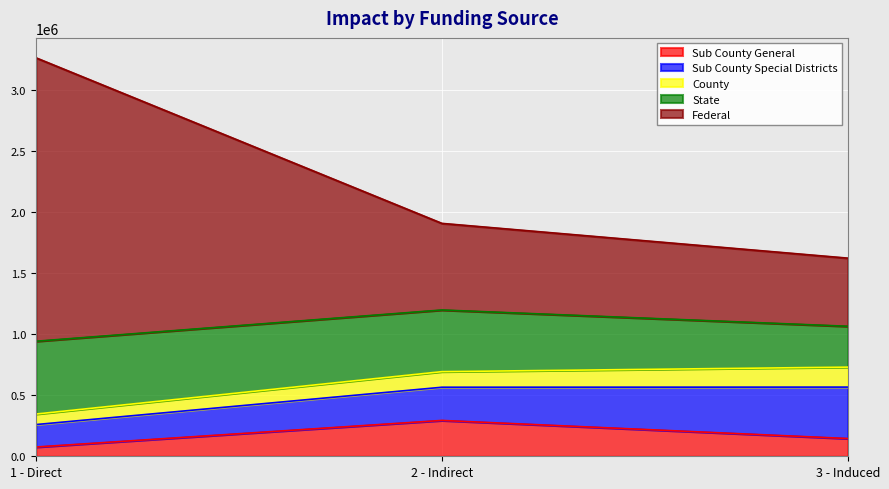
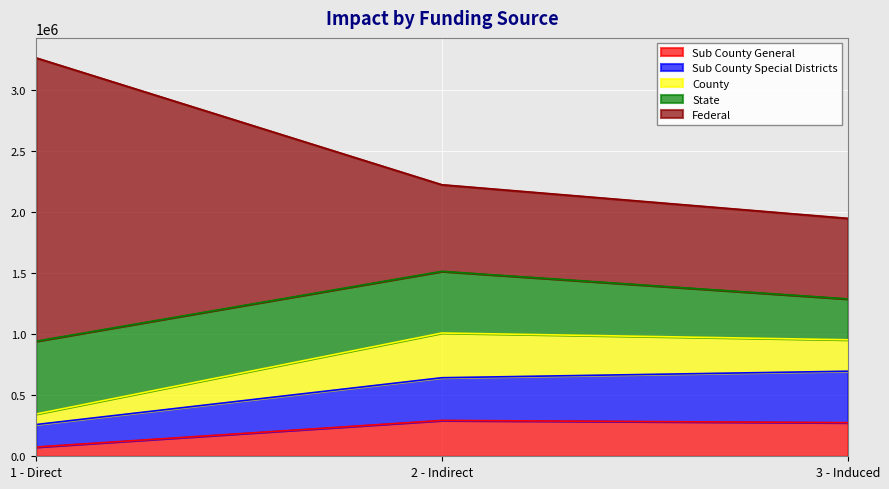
Sub County Special Districts, 2 - Indirect: 270000 -> 350000
County, 2 - Indirect: 130000 -> 370000
Sub County General, 3 - Induced: 150000 -> 280000
County, 3 - Induced: 160000 -> 260000
Federal, 3 - Induced: 560000 -> 660000
